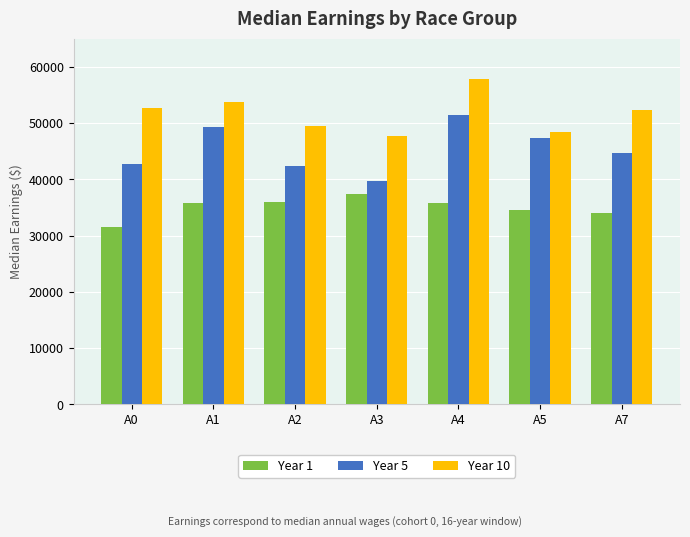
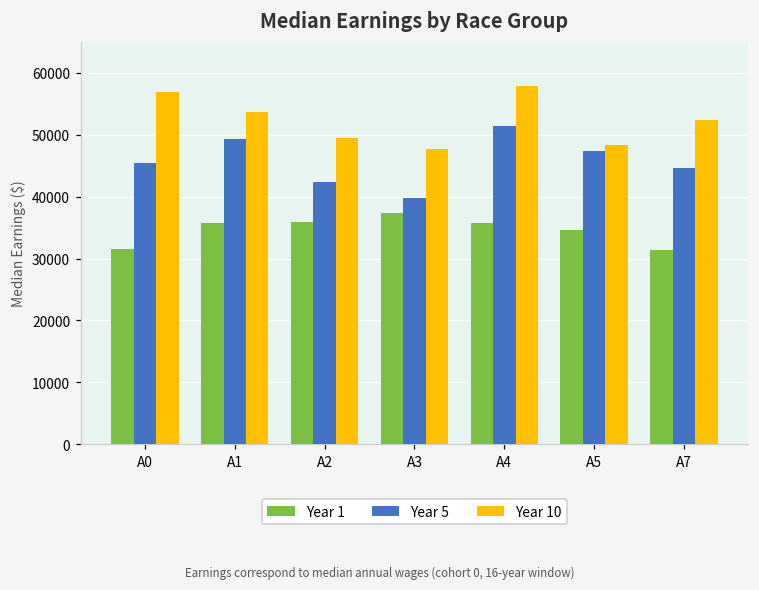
Year 5, A0: 43000 -> 45000
Year 10, A0: 53000 -> 57000
Year 1, A7: 34000 -> 31000
